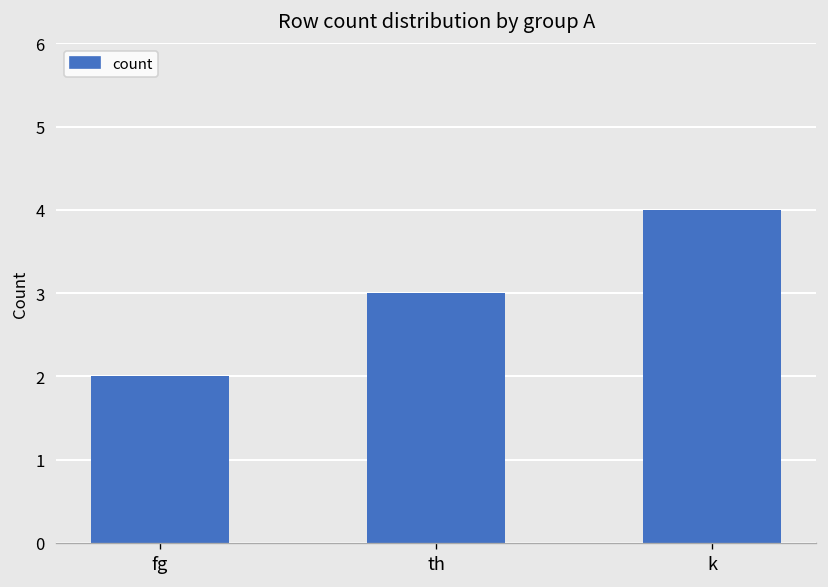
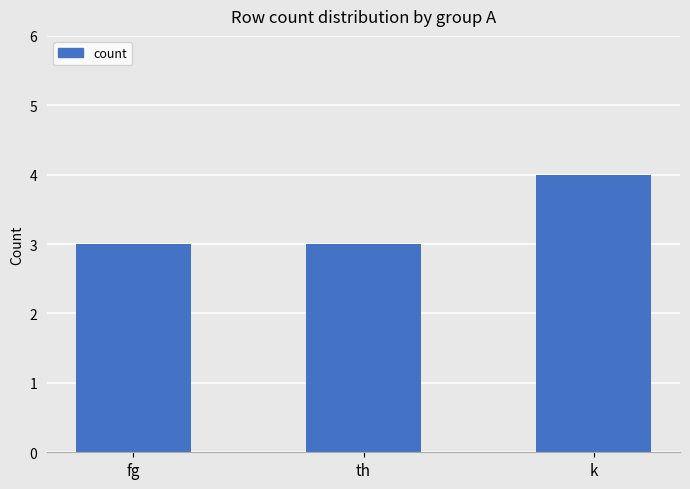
fg: 2 -> 3
